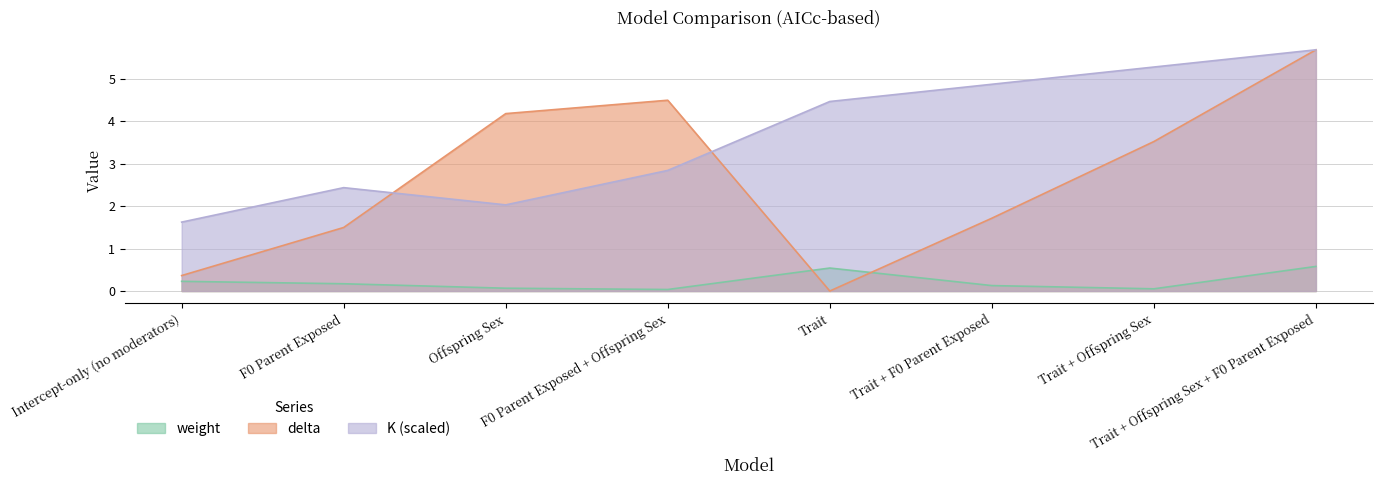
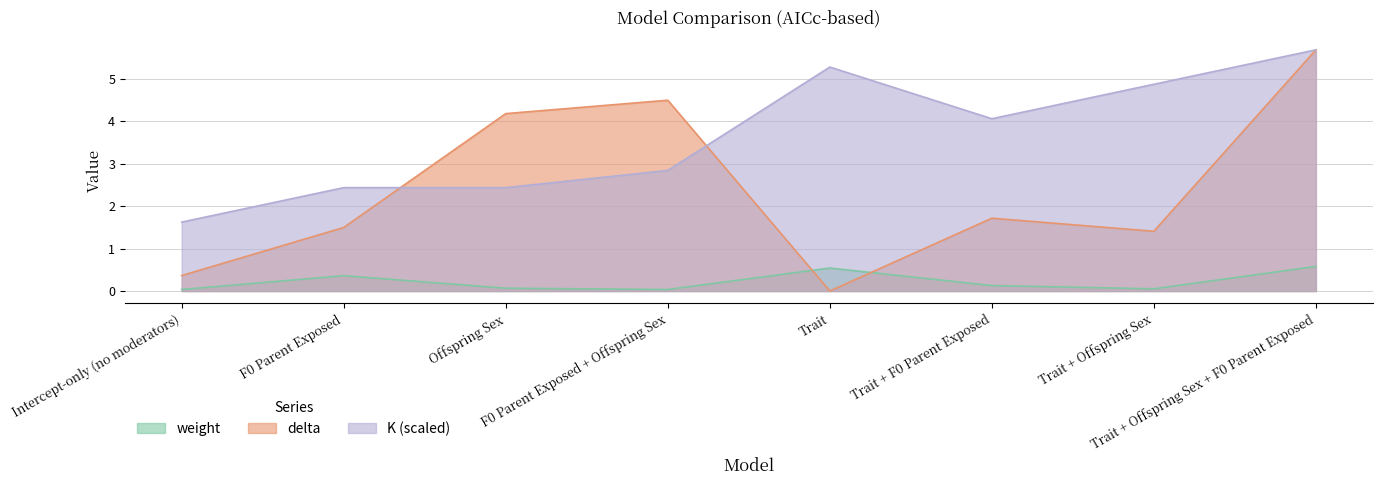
weight, Intercept-only (no moderators): 0.2 -> 0.0
weight, F0 Parent Exposed: 0.2 -> 0.4
K (scaled), Offspring Sex: 2.0 -> 2.4
K (scaled), Trait: 4.5 -> 5.3
K (scaled), Trait + F0 Parent Exposed: 4.9 -> 4.1
delta, Trait + Offspring Sex: 3.5 -> 1.4
K (scaled), Trait + Offspring Sex: 5.3 -> 4.9
